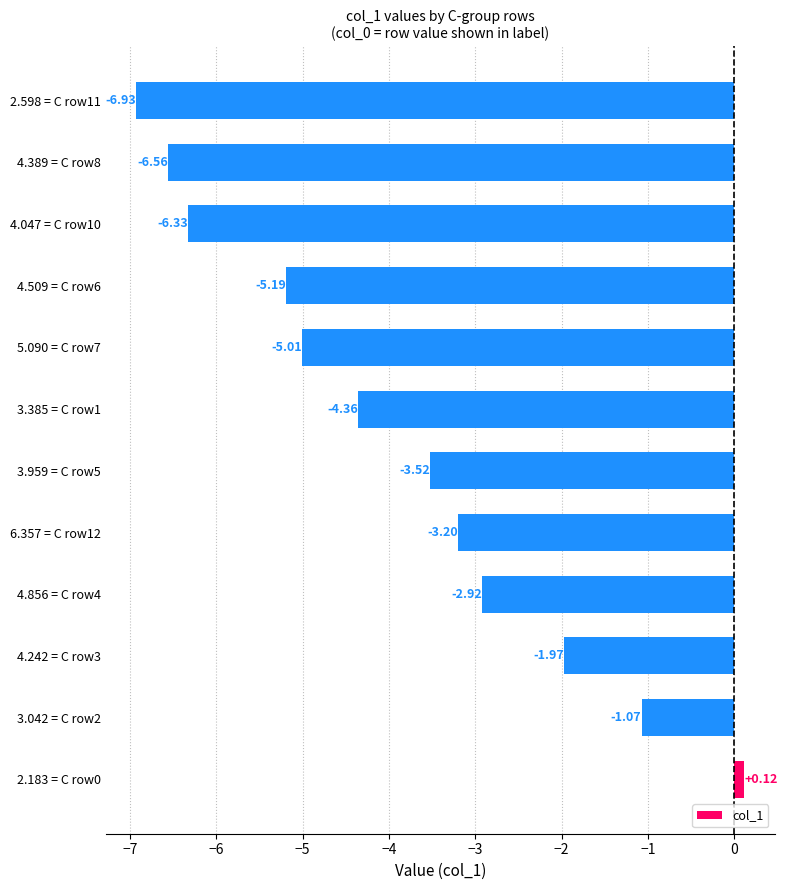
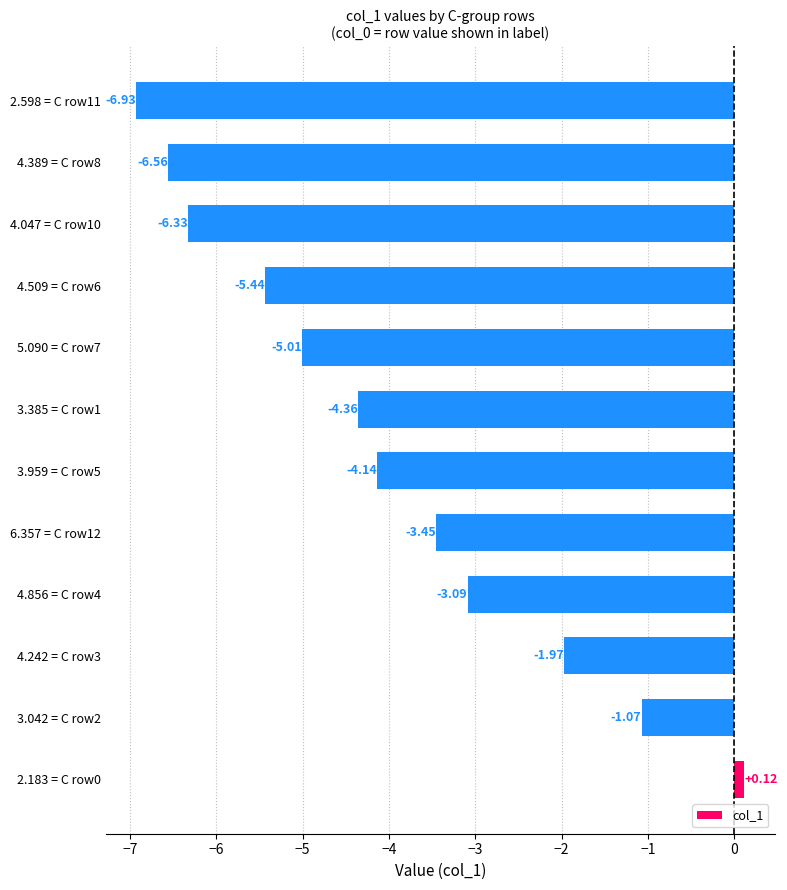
4.509 = C row6: -5.19 -> -5.44
3.959 = C row5: -3.52 -> -4.14
6.357 = C row12: -3.20 -> -3.45
4.856 = C row4: -2.92 -> -3.09
